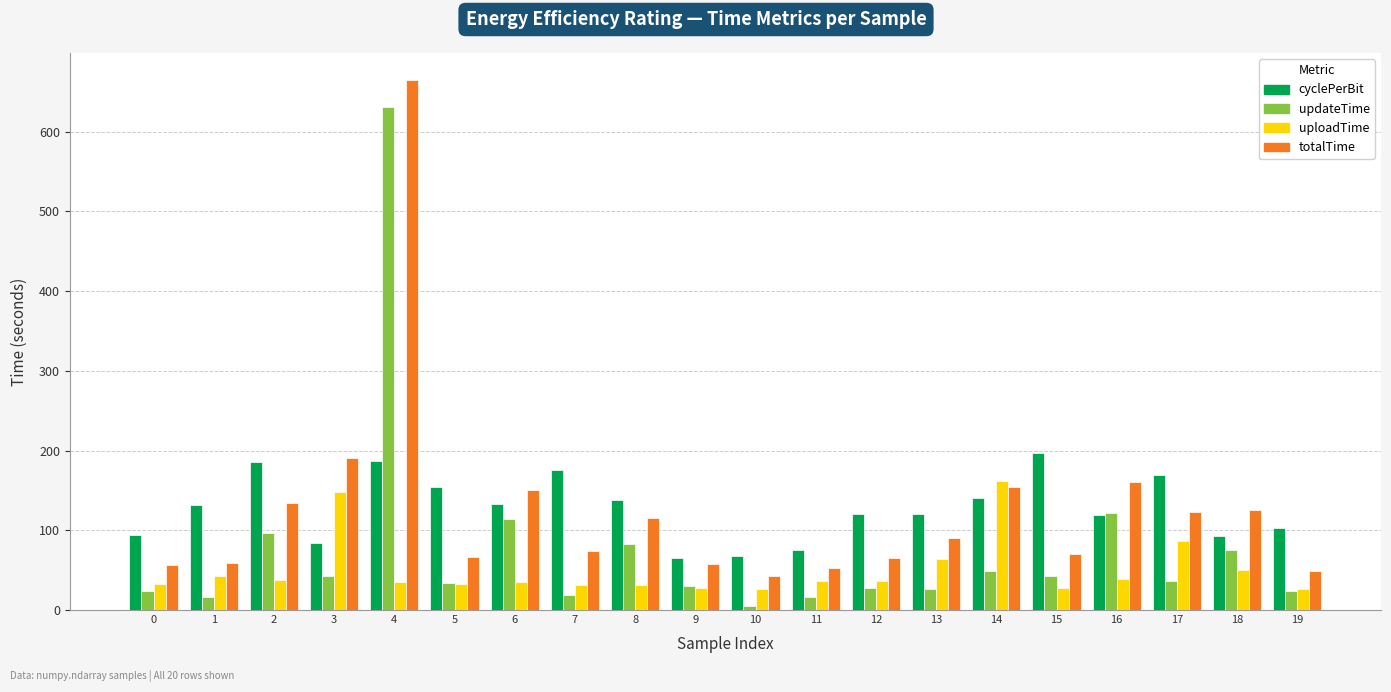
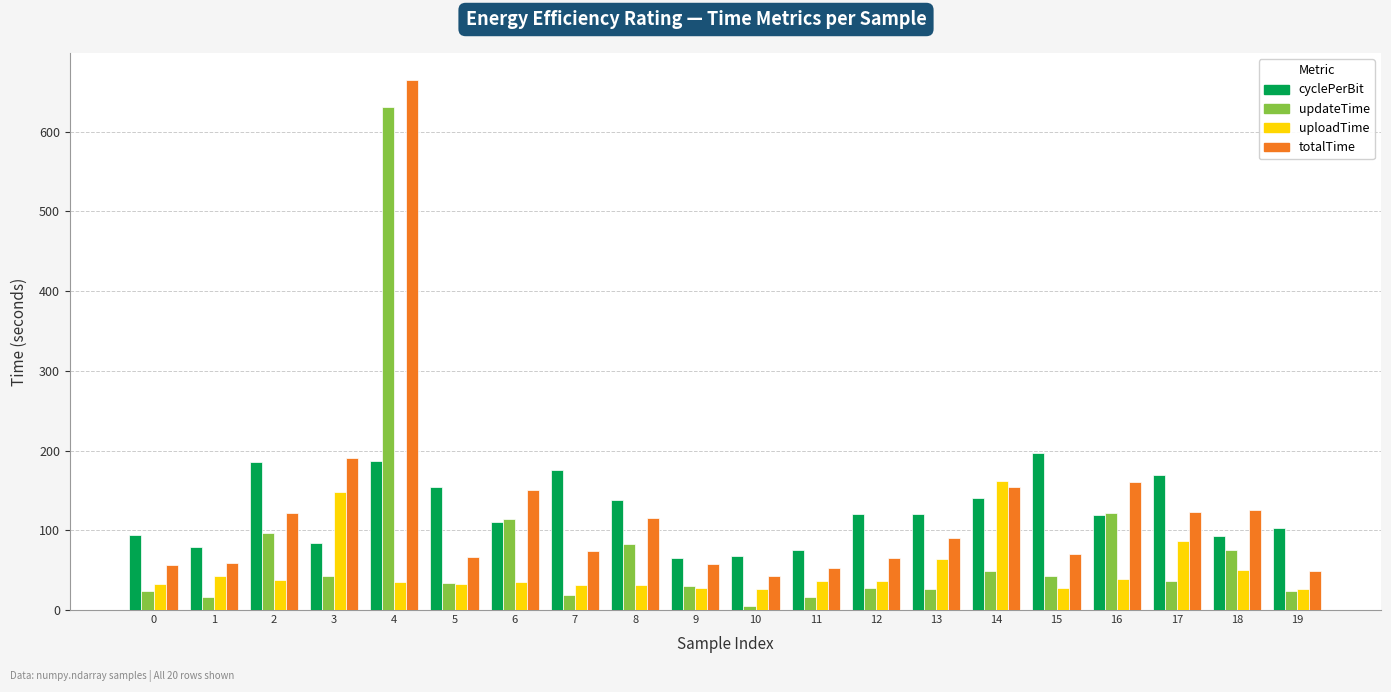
cyclePerBit, 1: 130 -> 80
totalTime, 2: 130 -> 120
cyclePerBit, 6: 130 -> 110
